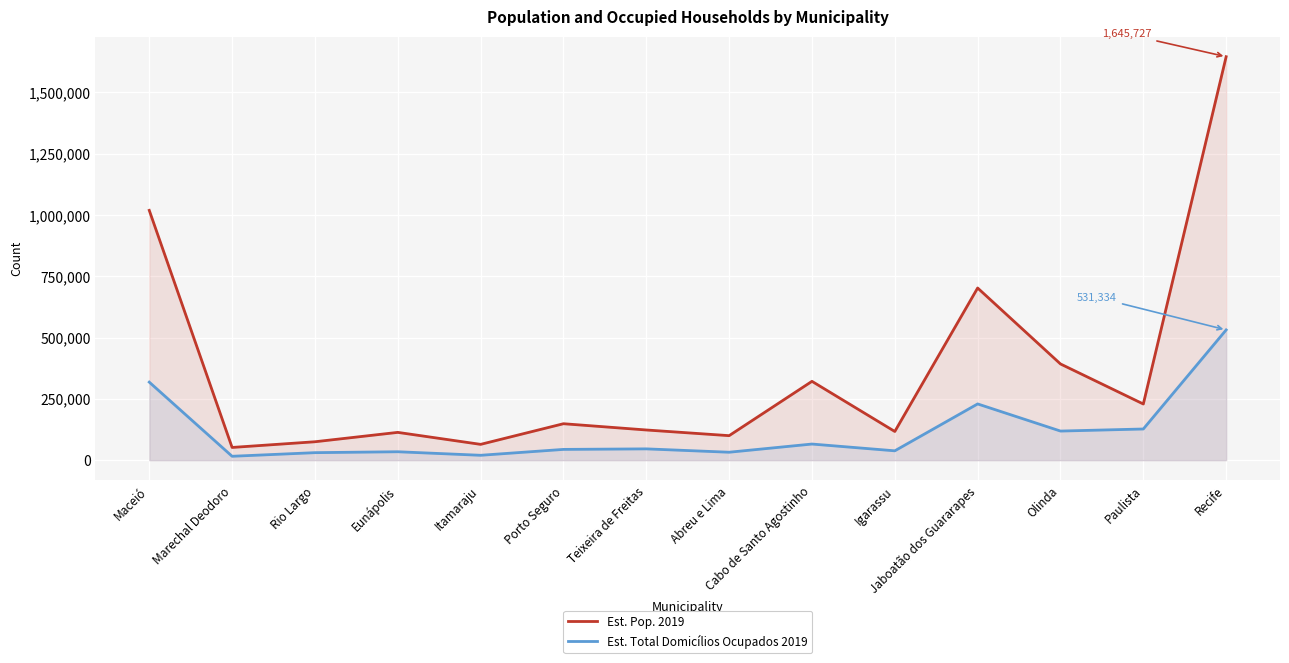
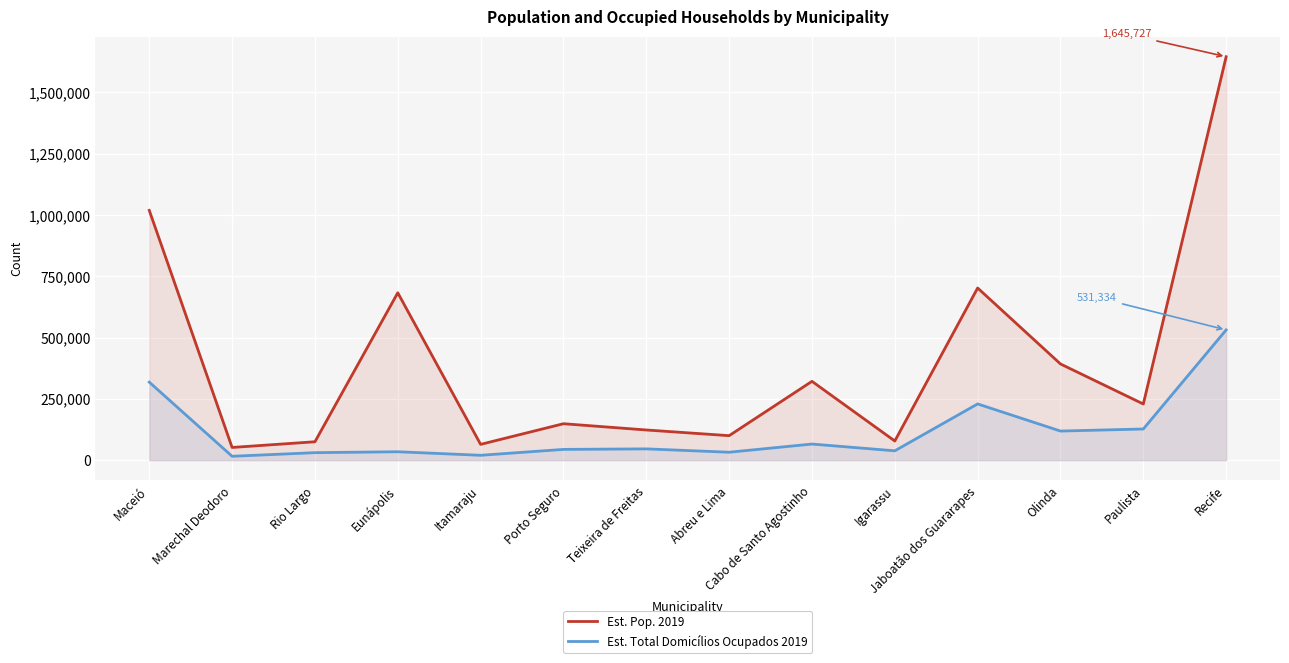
Est. Pop. 2019, Eunápolis: 110,000 -> 680,000
Est. Pop. 2019, Igarassu: 120,000 -> 80,000
